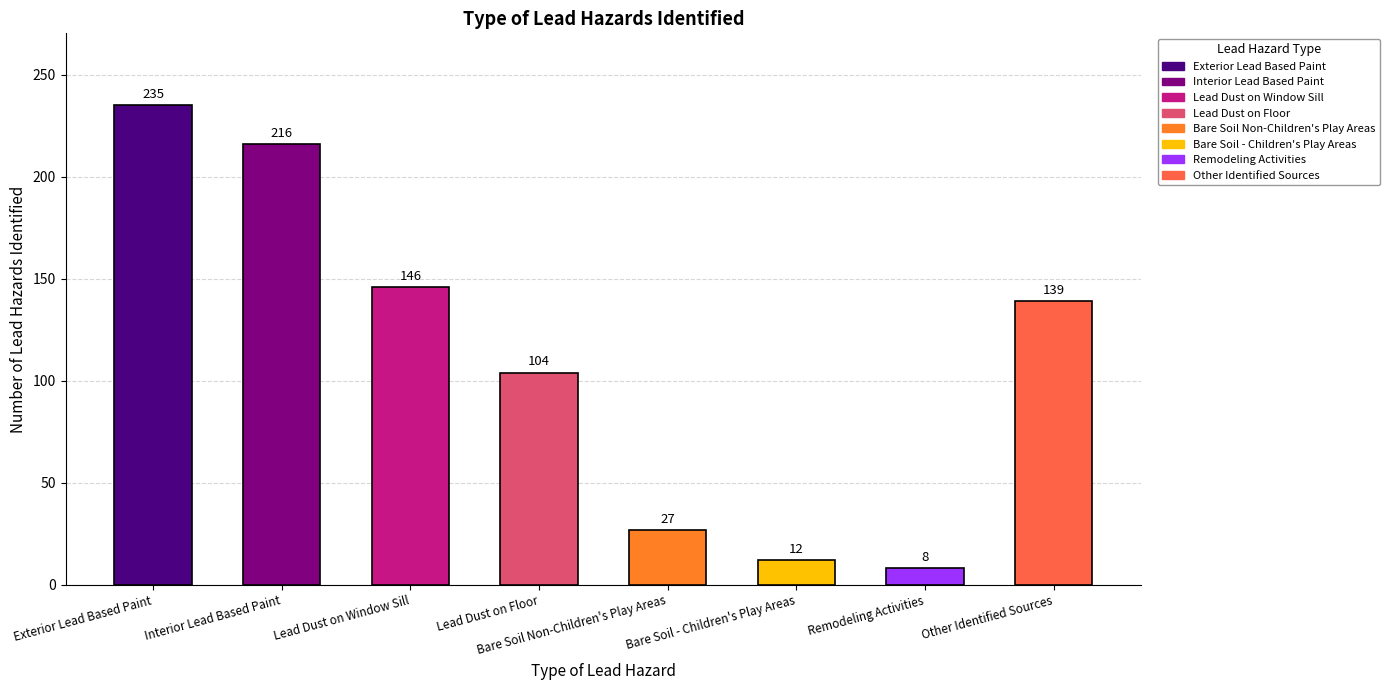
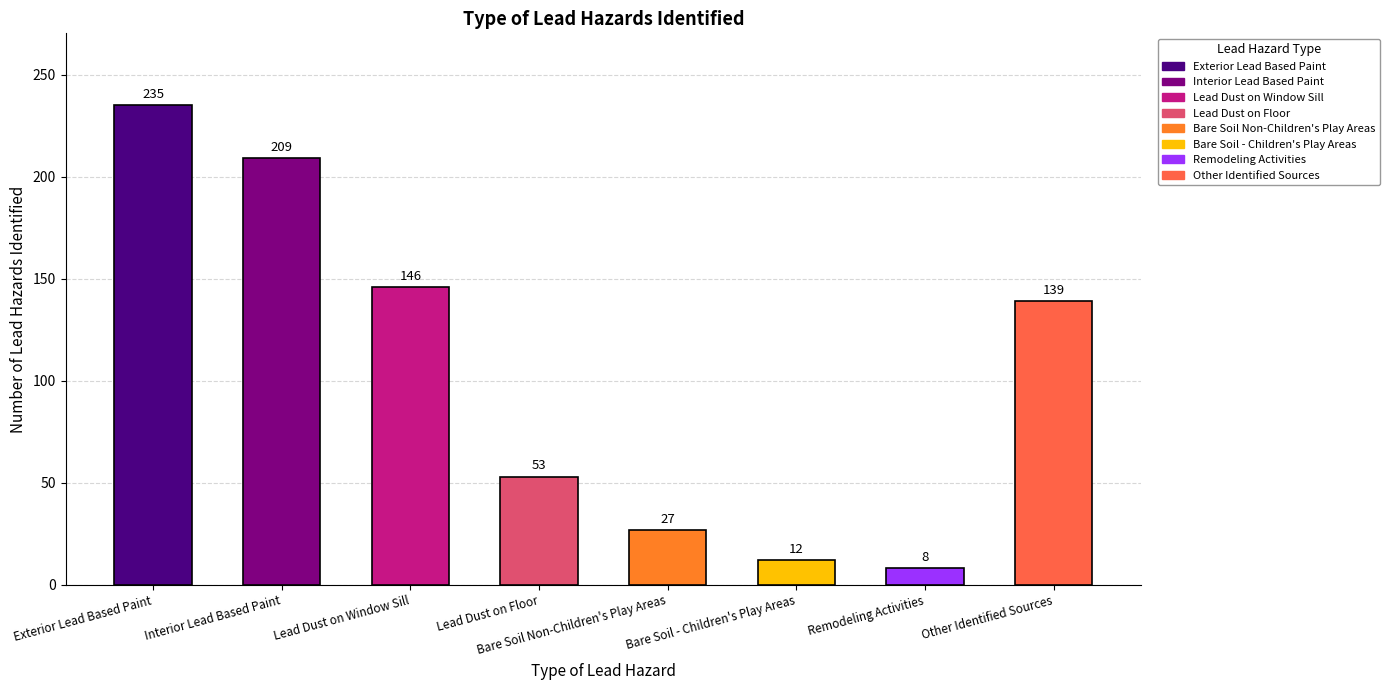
Interior Lead Based Paint: 216 -> 209
Lead Dust on Floor: 104 -> 53
